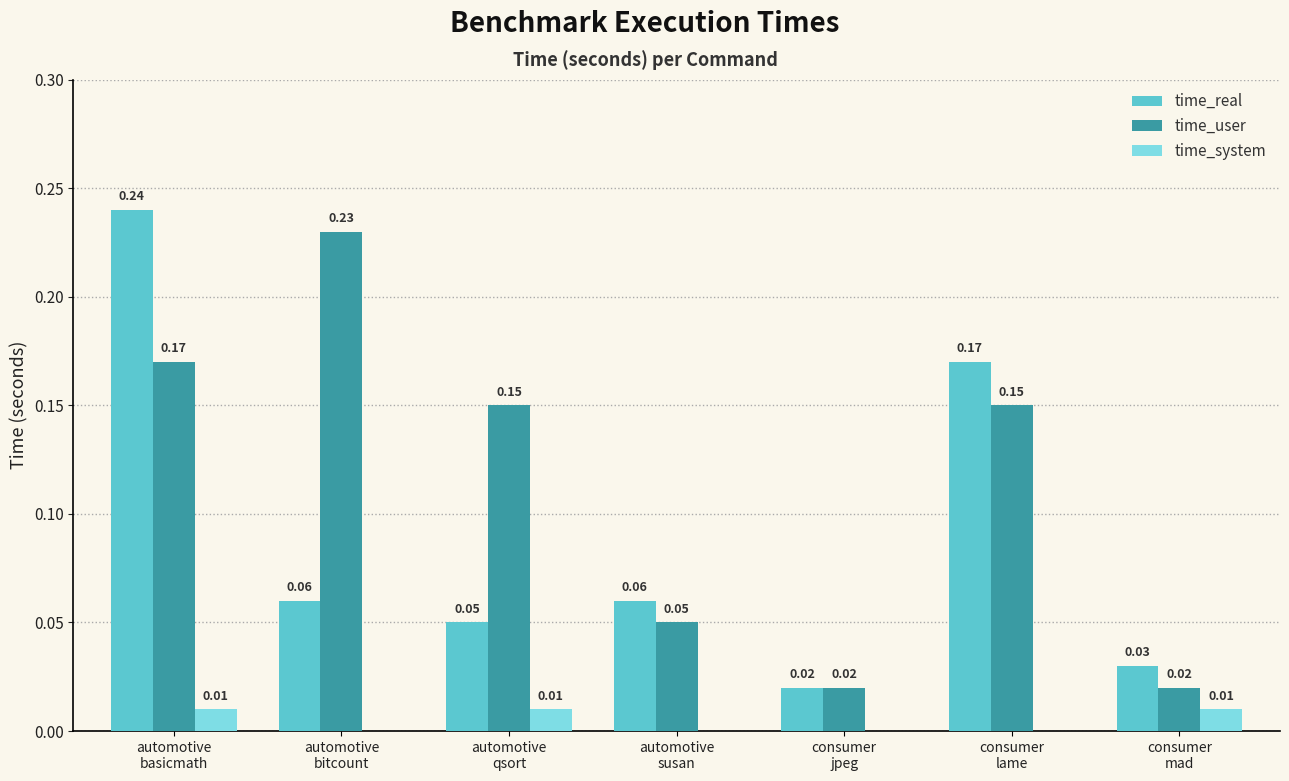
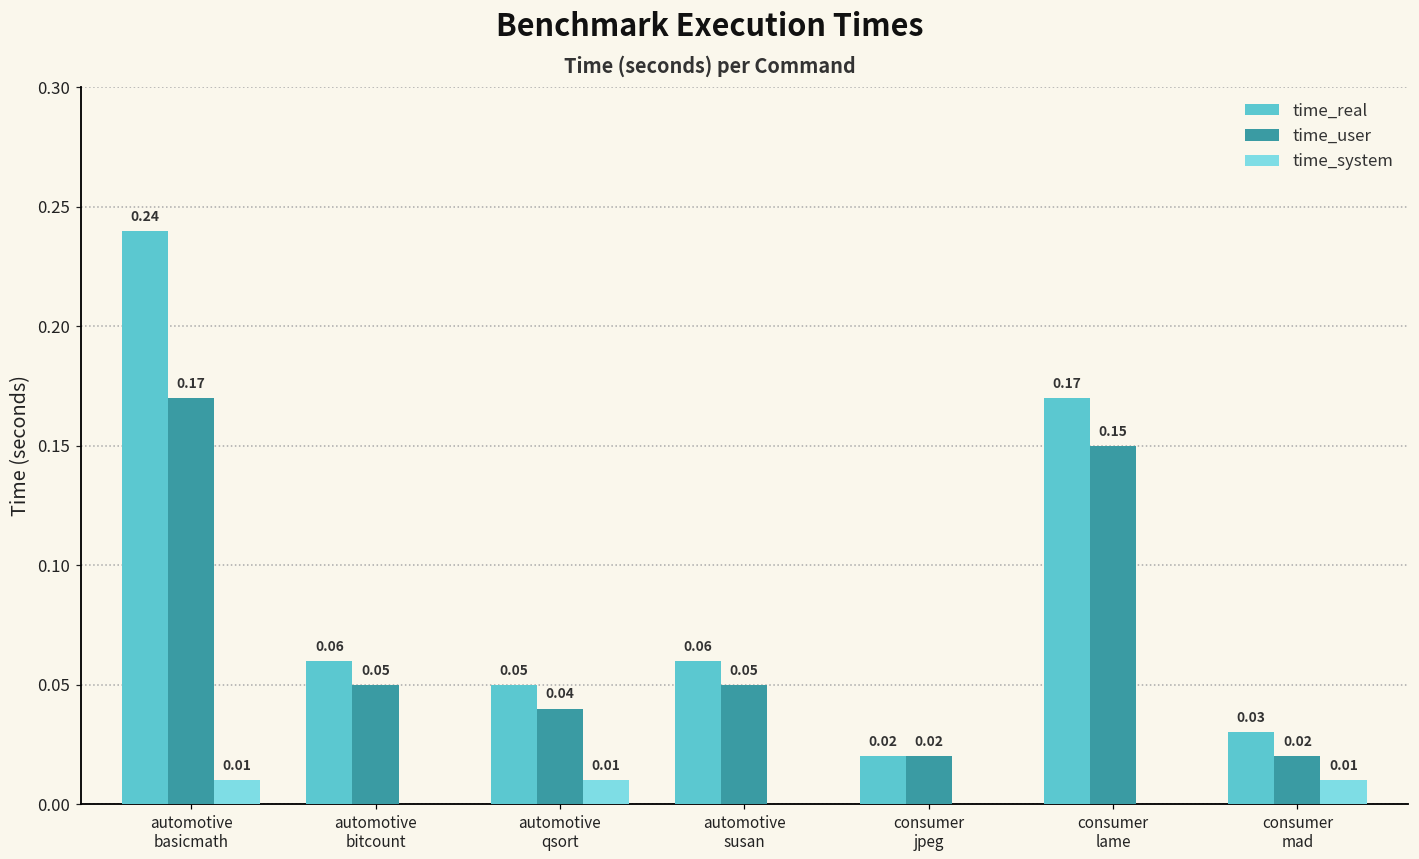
time_user, automotive bitcount: 0.23 -> 0.05
time_user, automotive qsort: 0.15 -> 0.04
